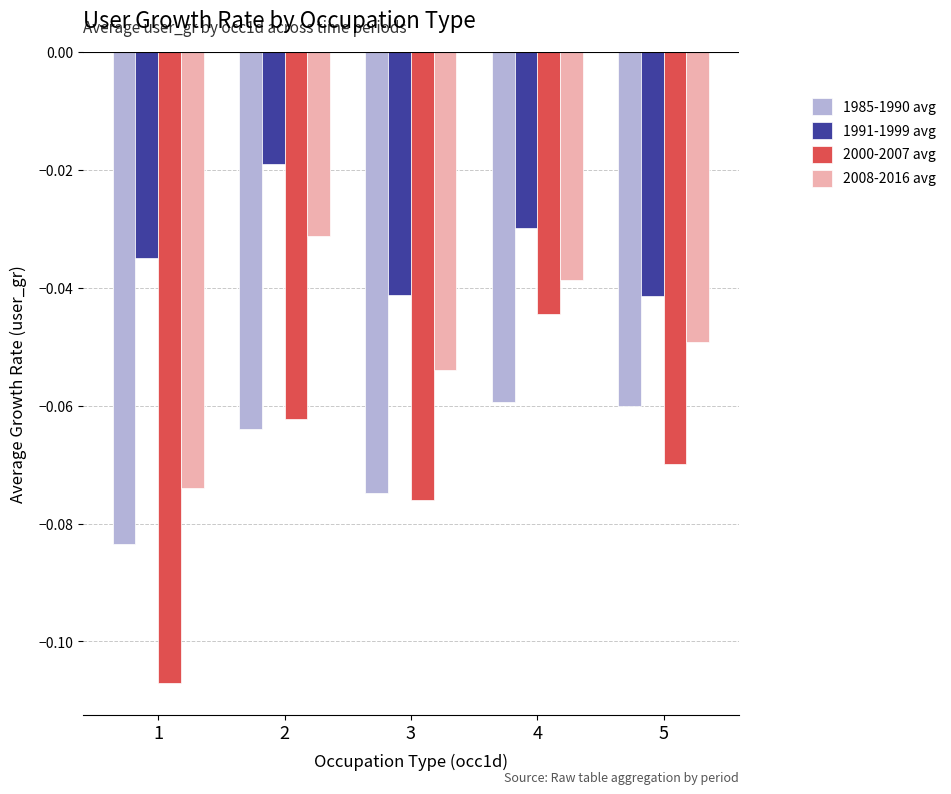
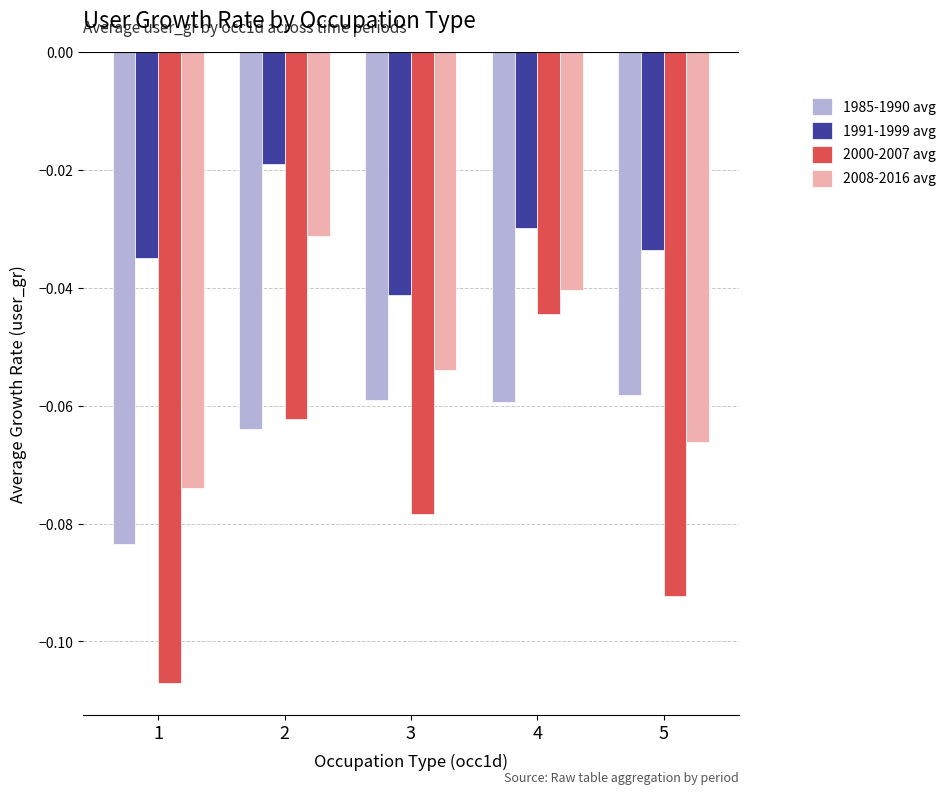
1985-1990 avg, 3: -0.075 -> -0.059
2000-2007 avg, 3: -0.076 -> -0.078
2008-2016 avg, 4: -0.039 -> -0.040
1985-1990 avg, 5: -0.060 -> -0.058
1991-1999 avg, 5: -0.041 -> -0.034
2000-2007 avg, 5: -0.070 -> -0.092
2008-2016 avg, 5: -0.049 -> -0.066
